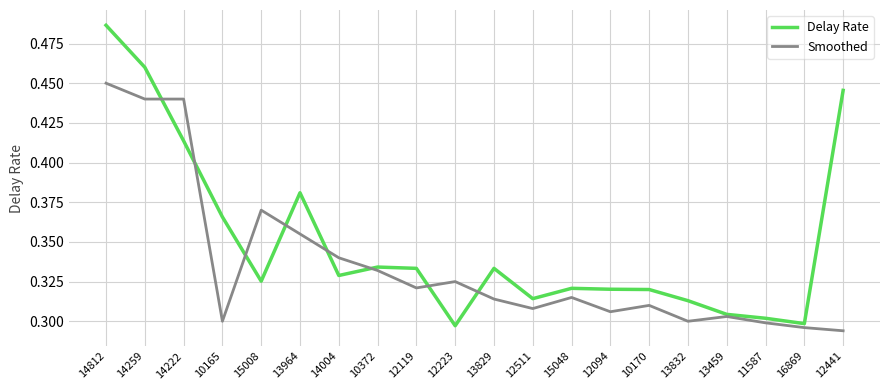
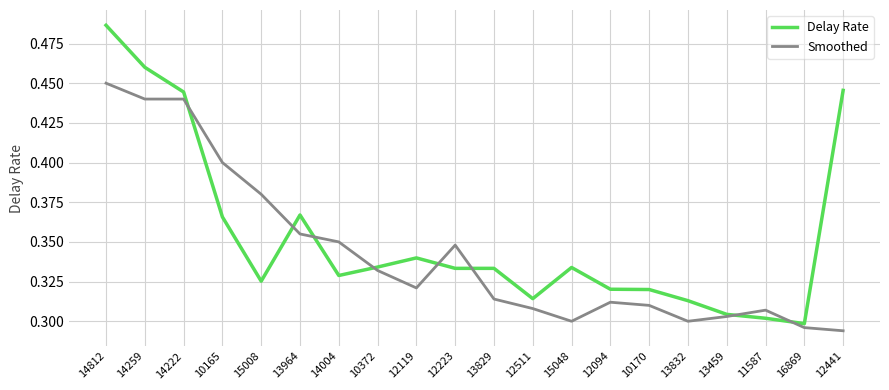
Delay Rate, 14222: 0.414 -> 0.444
Smoothed, 10165: 0.3 -> 0.4
Smoothed, 15008: 0.37 -> 0.38
Delay Rate, 13964: 0.381 -> 0.367
Smoothed, 14004: 0.34 -> 0.35
Delay Rate, 12119: 0.333 -> 0.340
Delay Rate, 12223: 0.297 -> 0.333
Smoothed, 12223: 0.325 -> 0.348
Delay Rate, 15048: 0.321 -> 0.334
Smoothed, 15048: 0.315 -> 0.300
Smoothed, 12094: 0.306 -> 0.312
Smoothed, 11587: 0.299 -> 0.307
